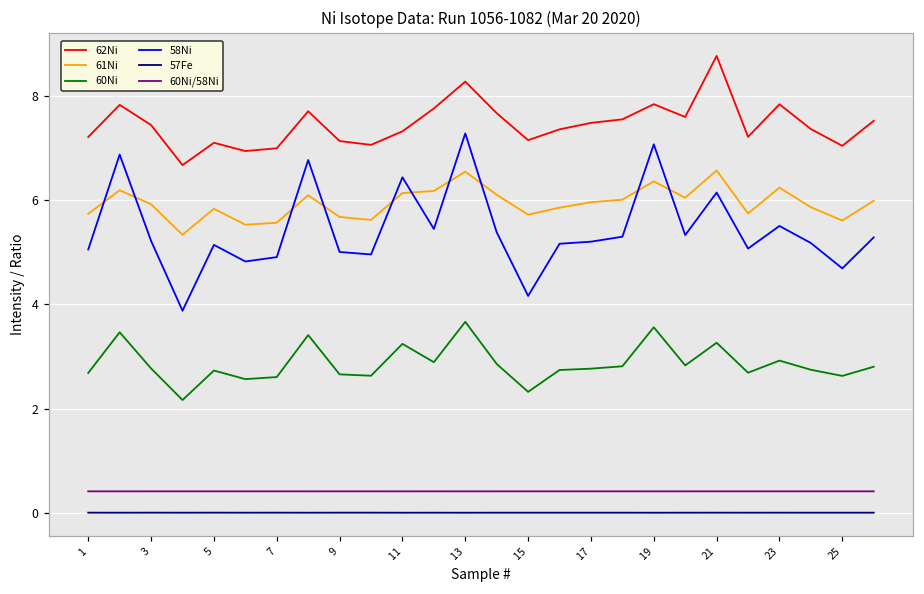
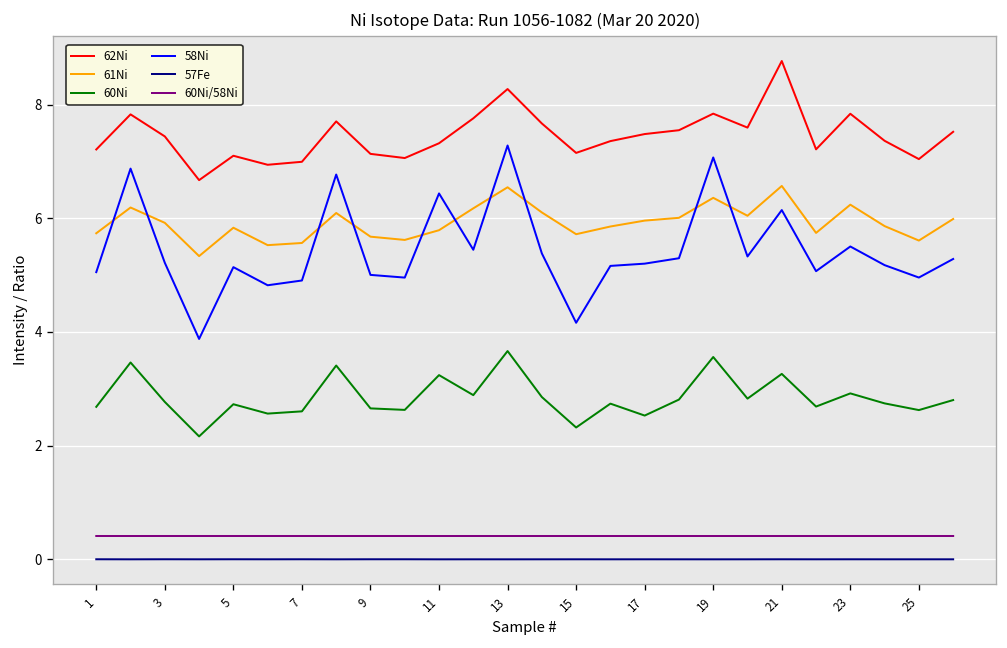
61Ni, 11: 6.1 -> 5.8
60Ni, 17: 2.8 -> 2.5
58Ni, 25: 4.7 -> 5.0
